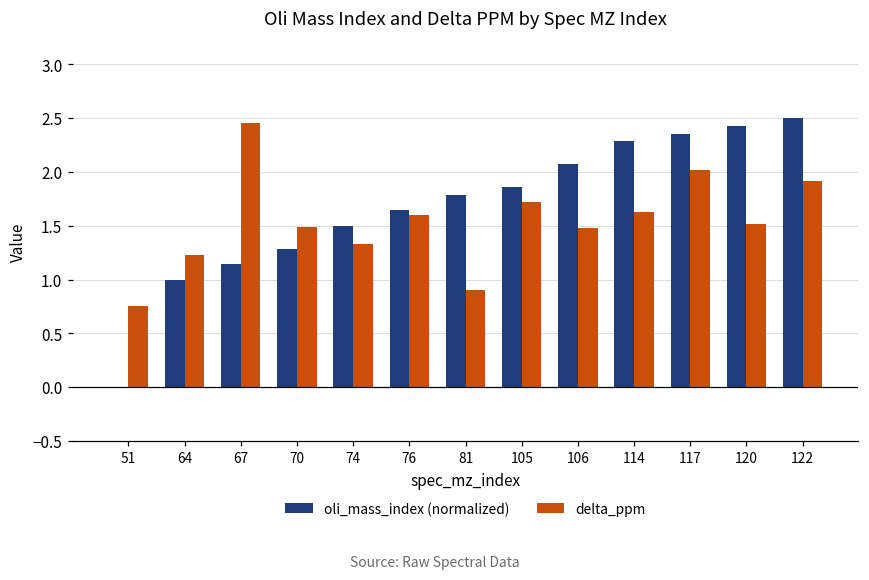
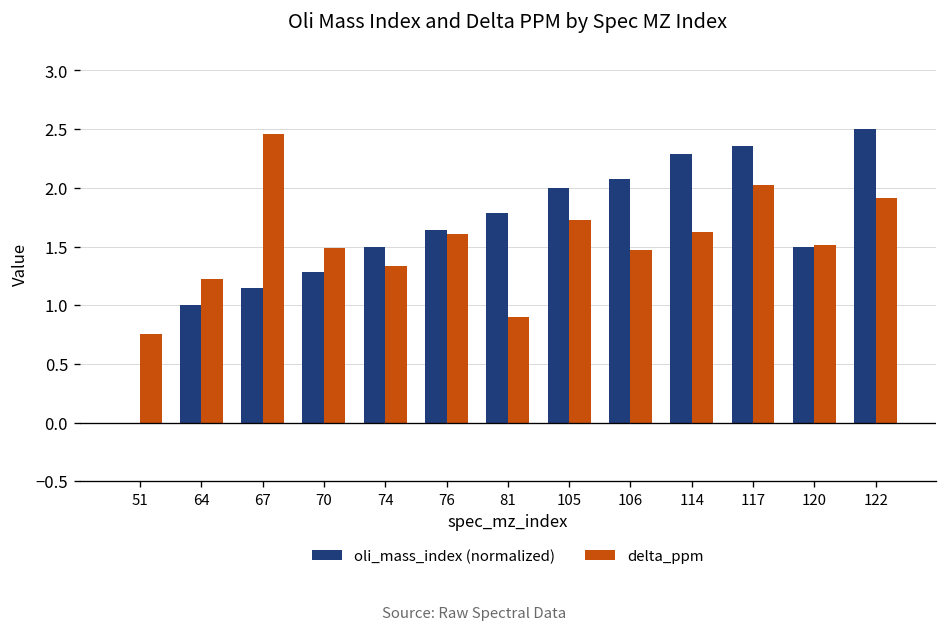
oli_mass_index (normalized), 105: 1.9 -> 2.0
oli_mass_index (normalized), 120: 2.4 -> 1.5
